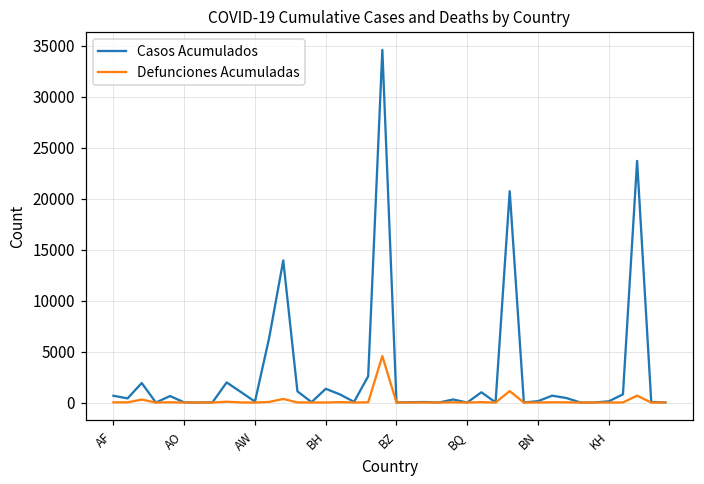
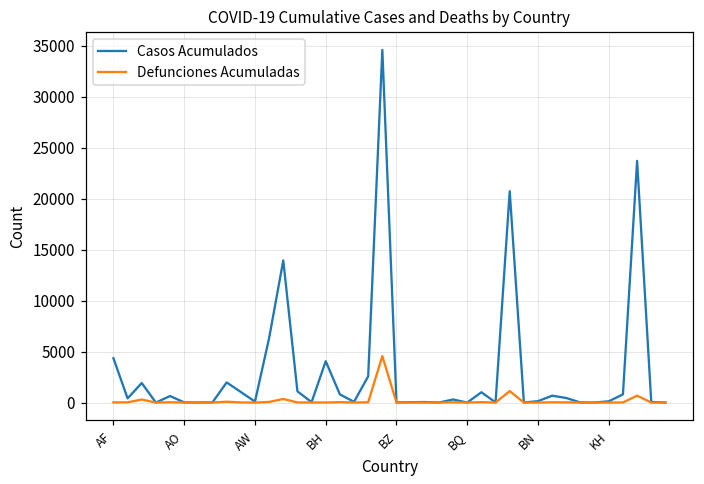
Casos Acumulados, AF: 1000 -> 4000
Casos Acumulados, BH: 1000 -> 4000
